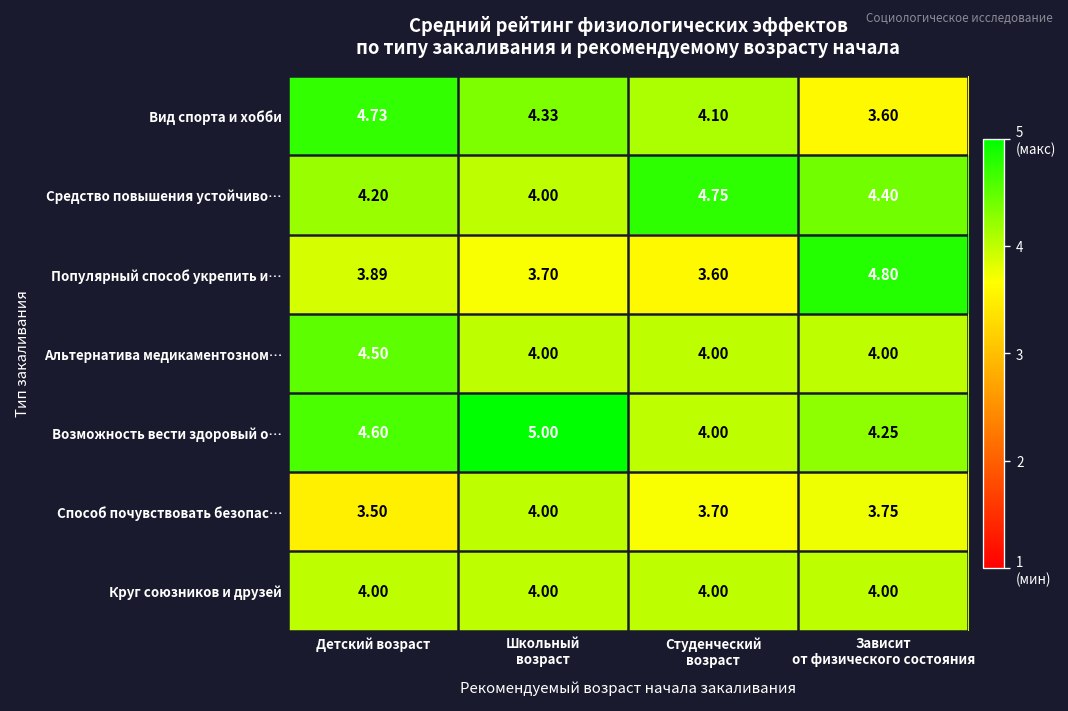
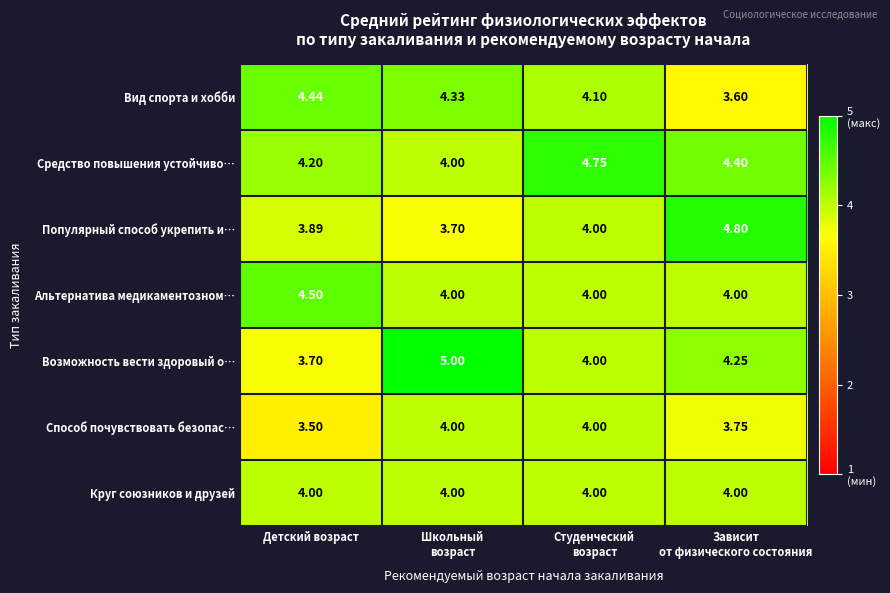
Вид спорта и хобби, Детский возраст: 4.73 -> 4.44
Популярный способ укрепить и…, Студенческий возраст: 3.60 -> 4.00
Возможность вести здоровый о…, Детский возраст: 4.60 -> 3.70
Способ почувствовать безопас…, Студенческий возраст: 3.70 -> 4.00
